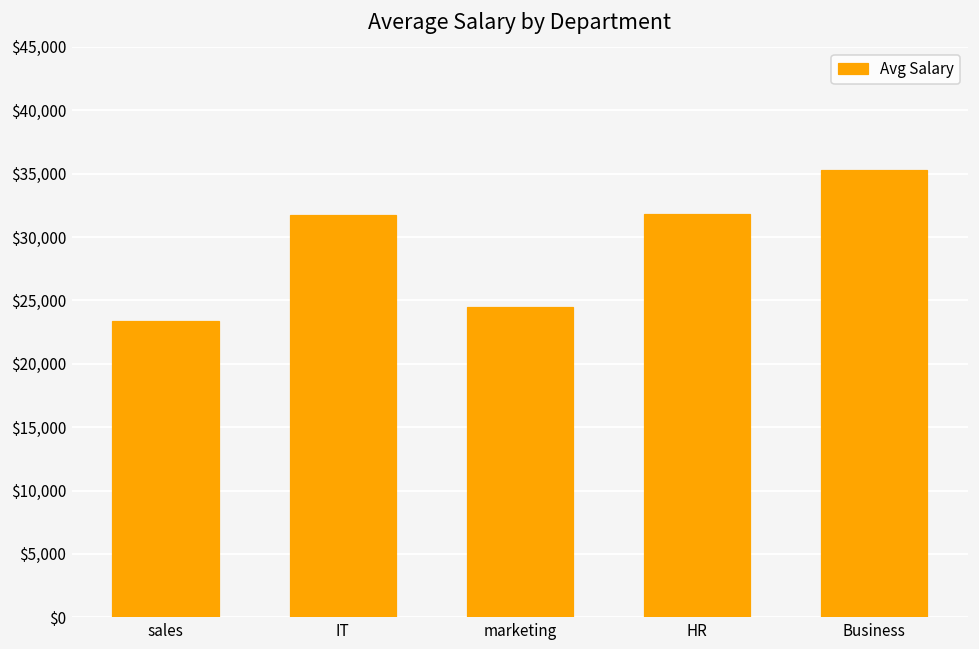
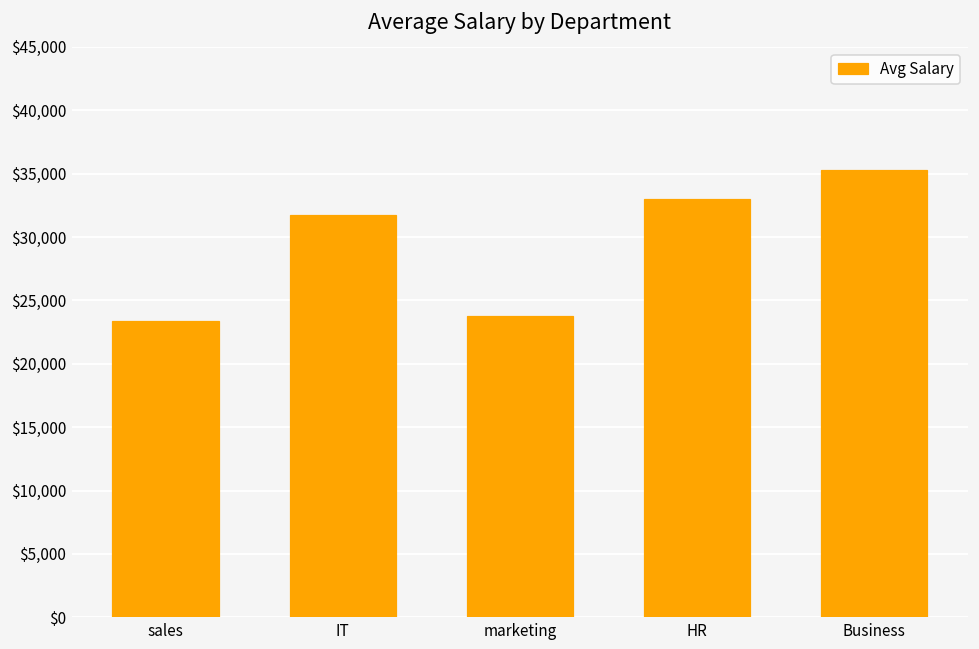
marketing: $24,500 -> $23,800
HR: $31,800 -> $33,000
